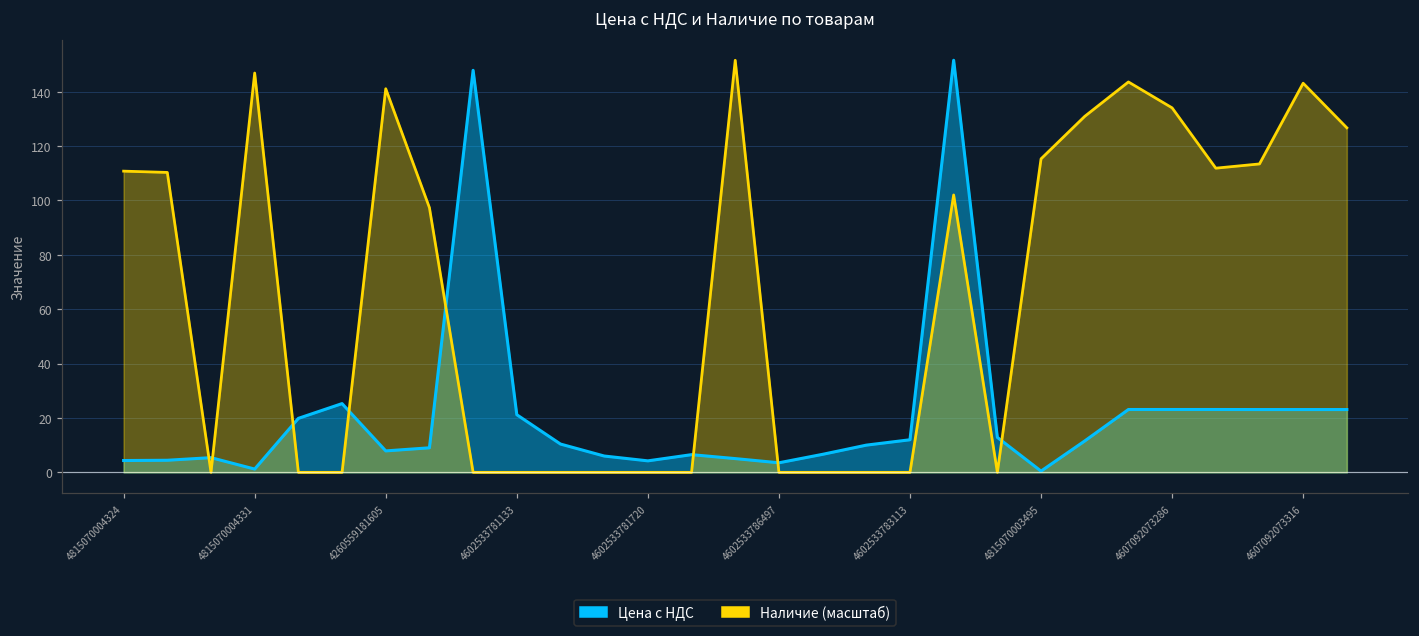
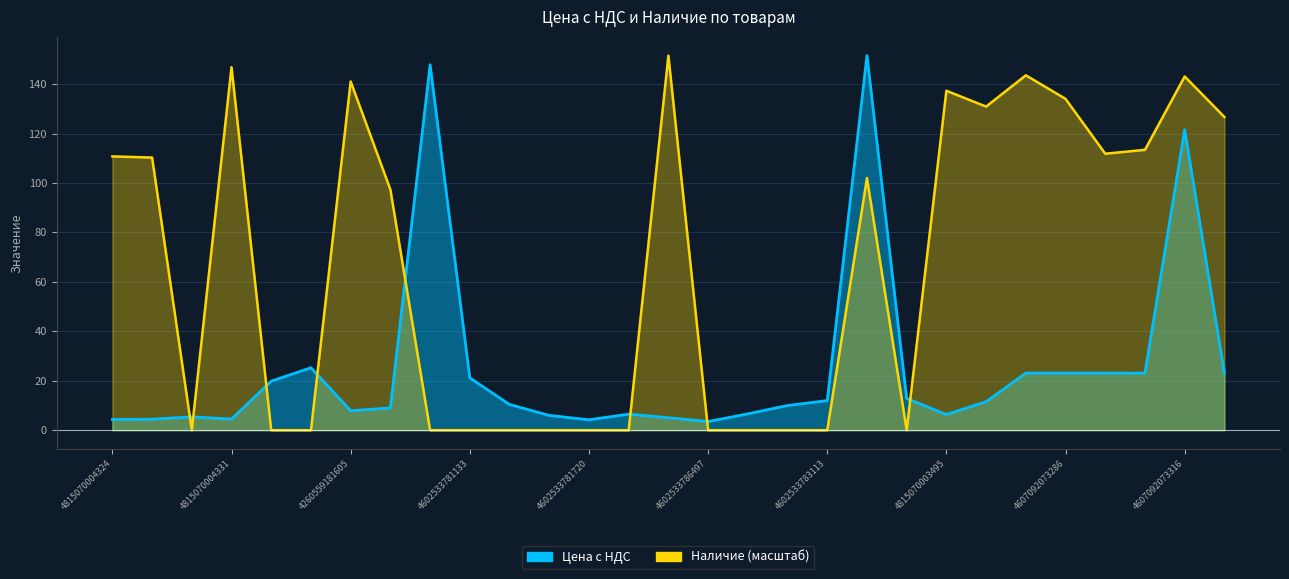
Цена с НДС, 4815070004331: 1 -> 5
Цена с НДС, 4815070003495: 0 -> 6
Наличие (масштаб), 4815070003495: 115 -> 137
Цена с НДС, 4607092073316: 23 -> 122
